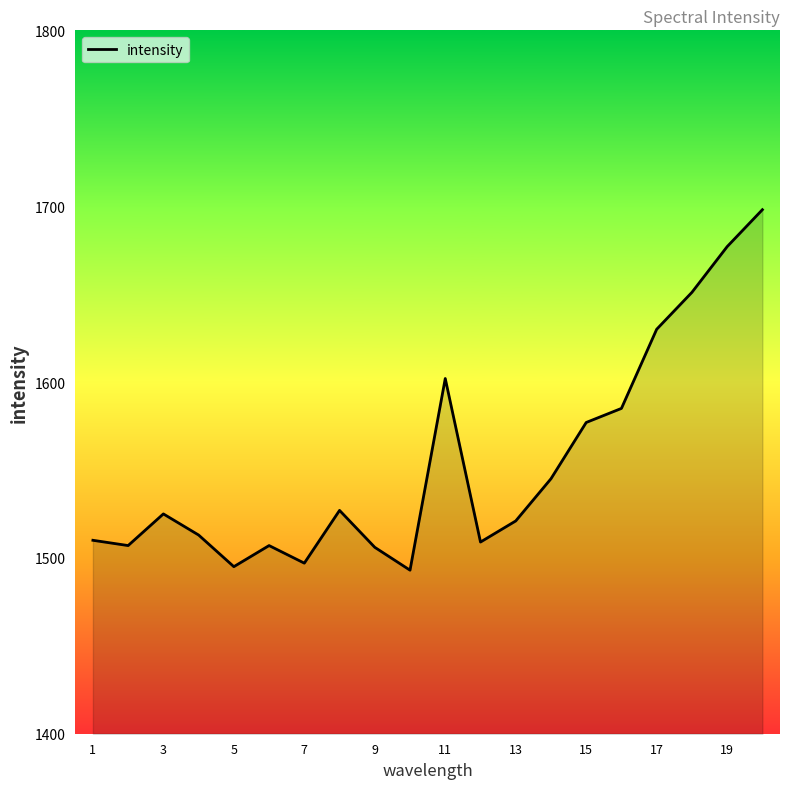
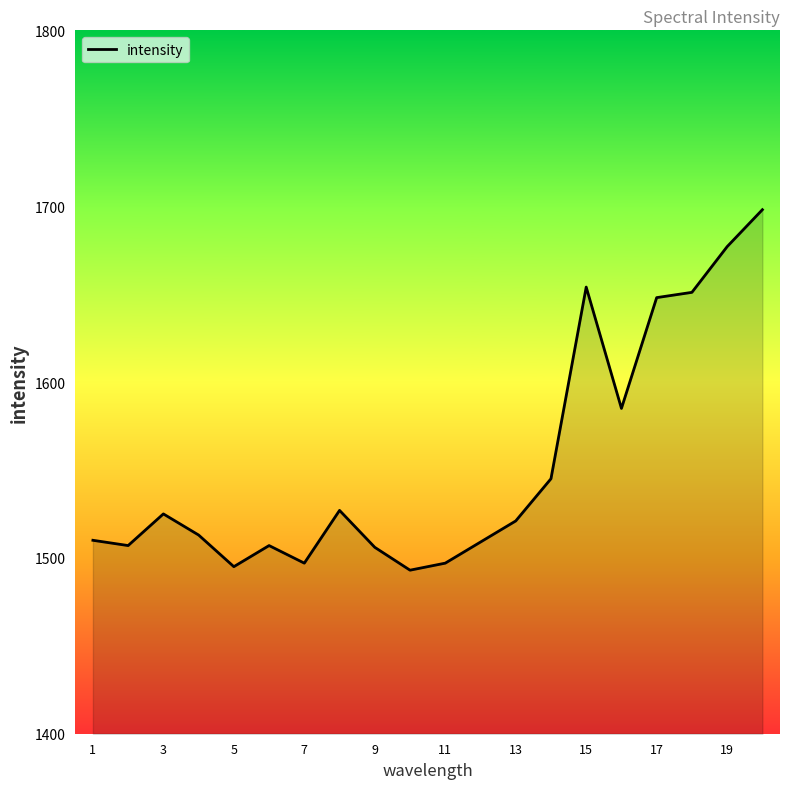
11: 1602 -> 1497
15: 1577 -> 1654
17: 1630 -> 1648
